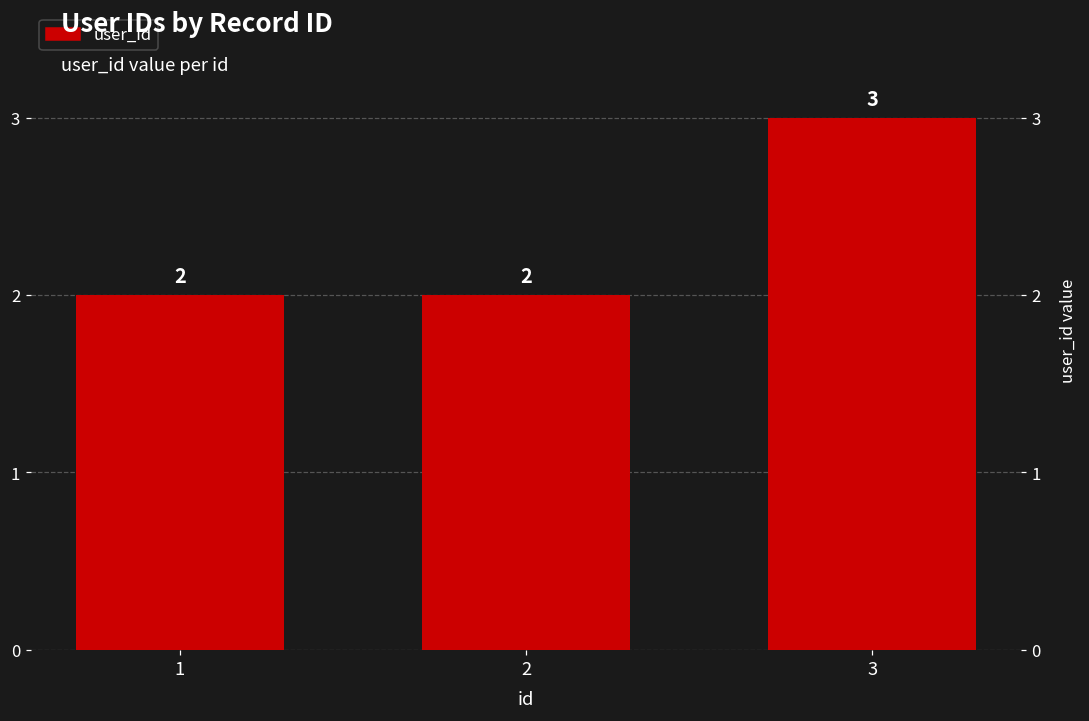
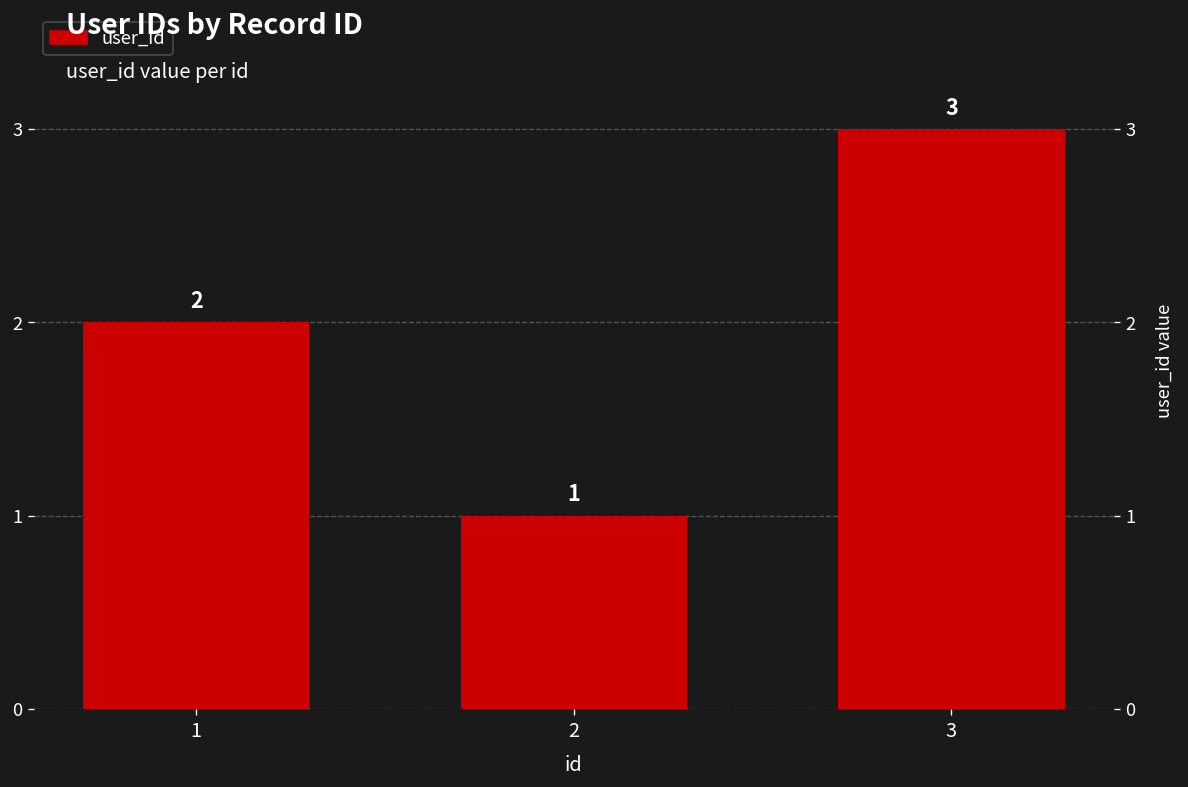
2: 2 -> 1
